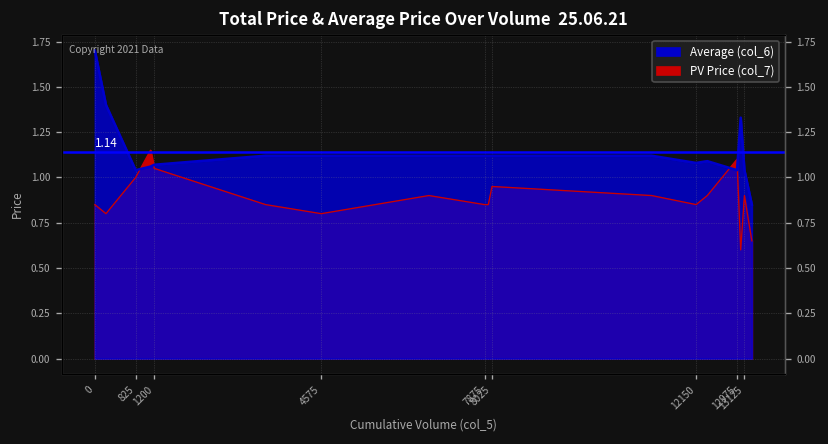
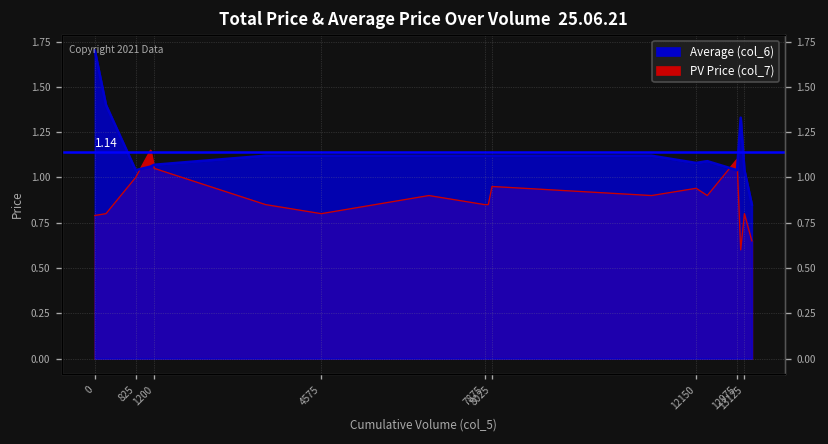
PV Price (col_7), 0: 0.85 -> 0.79
PV Price (col_7), 12150: 0.85 -> 0.94
PV Price (col_7), 13125: 0.9 -> 0.8
